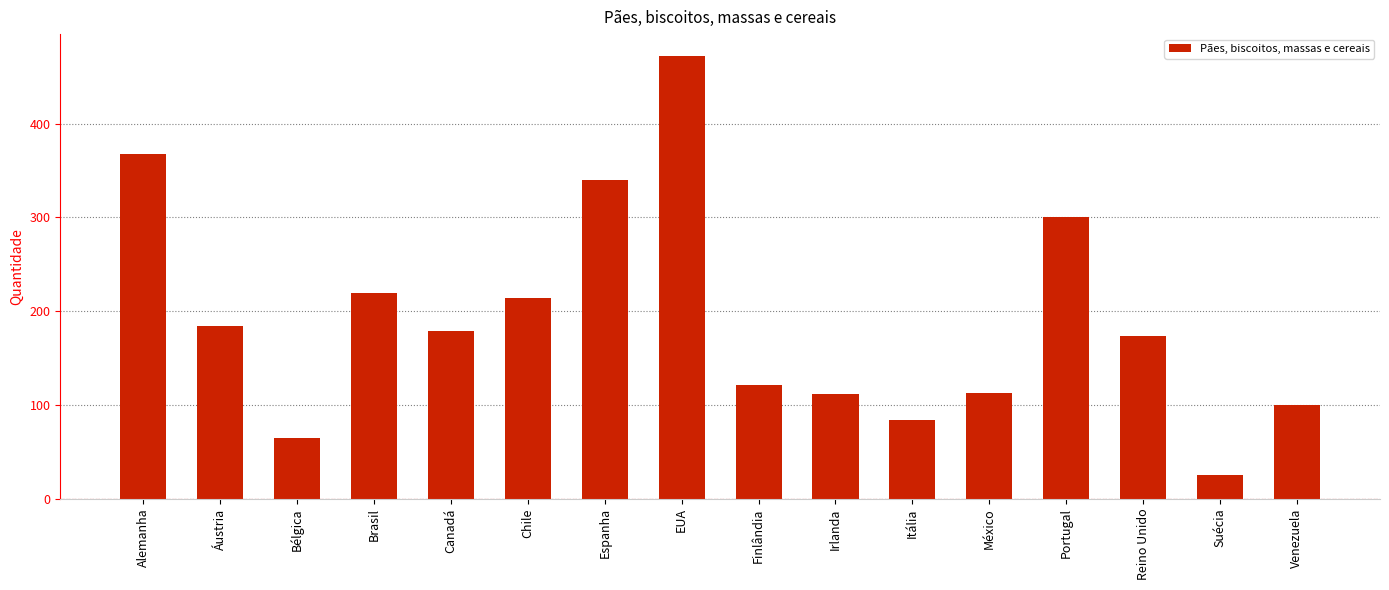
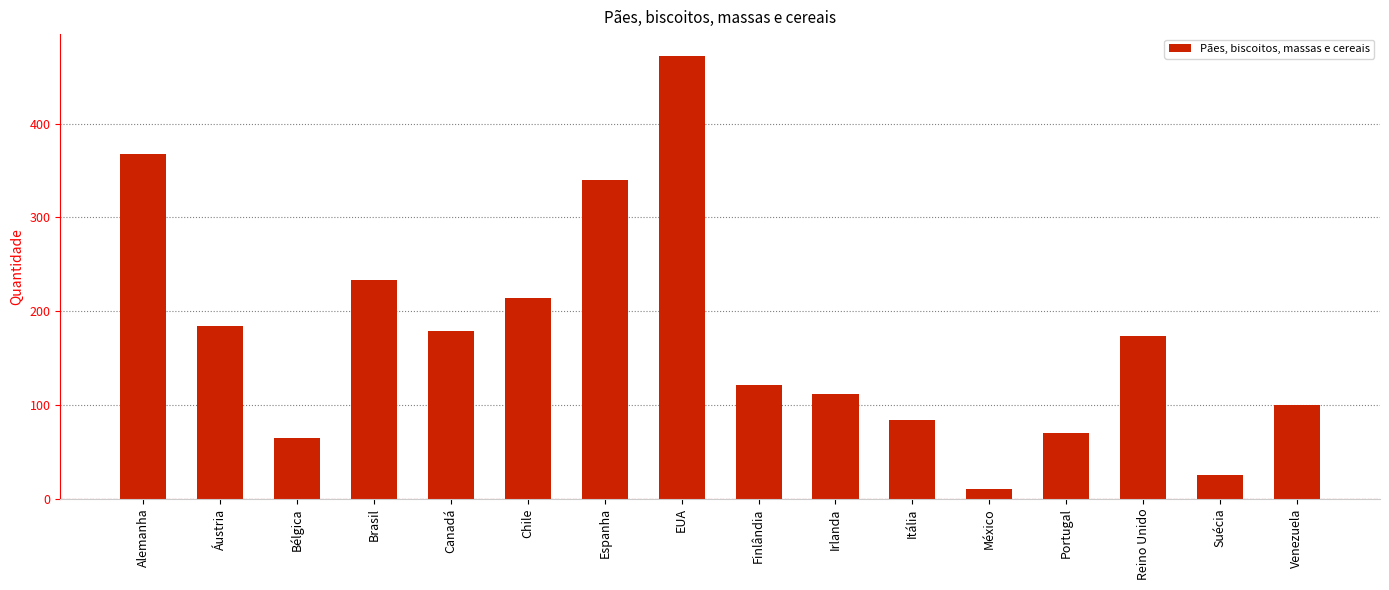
Brasil: 220 -> 230
México: 110 -> 10
Portugal: 300 -> 70
